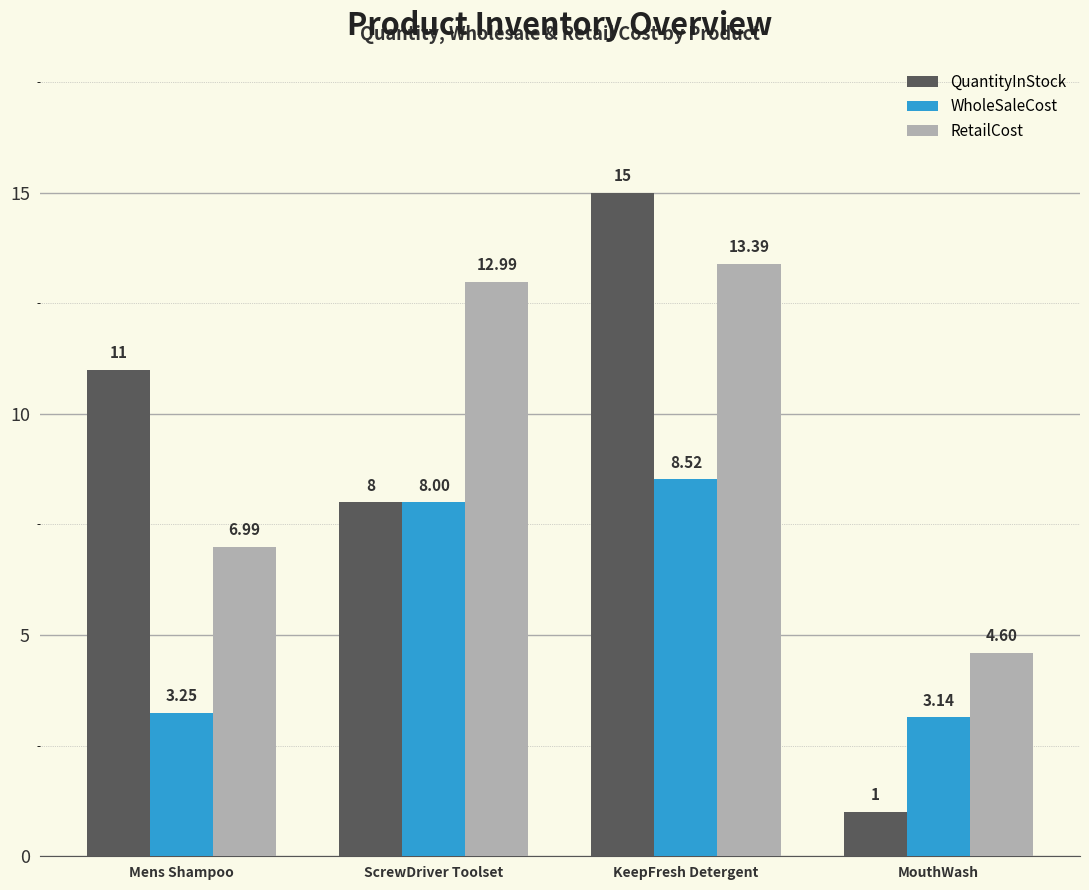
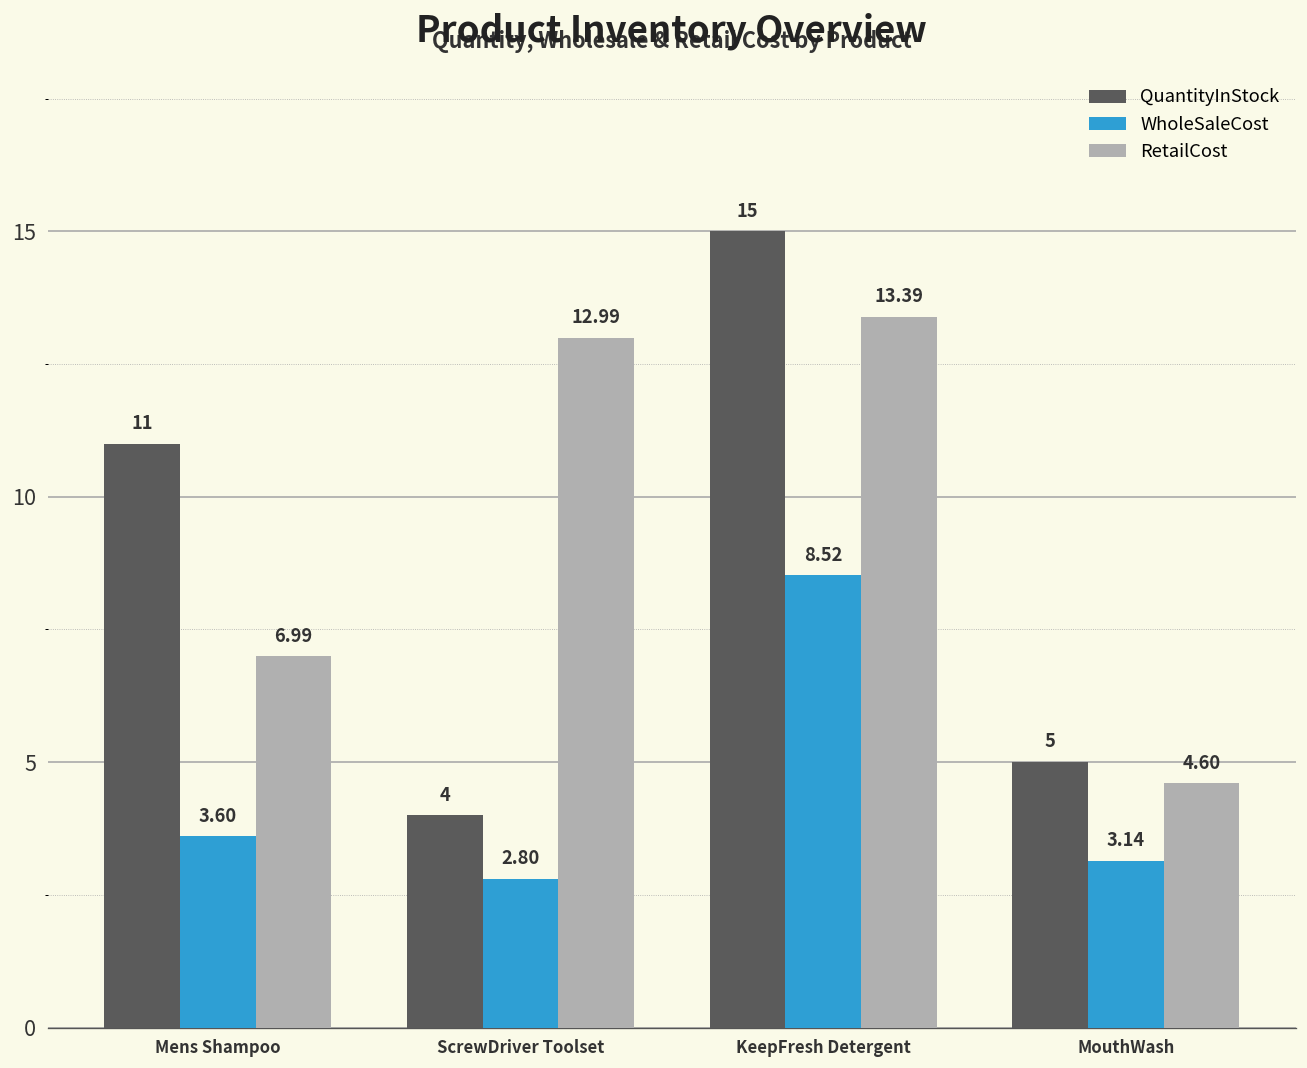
WholeSaleCost, Mens Shampoo: 3.25 -> 3.60
QuantityInStock, ScrewDriver Toolset: 8 -> 4
WholeSaleCost, ScrewDriver Toolset: 8.00 -> 2.80
QuantityInStock, MouthWash: 1 -> 5
